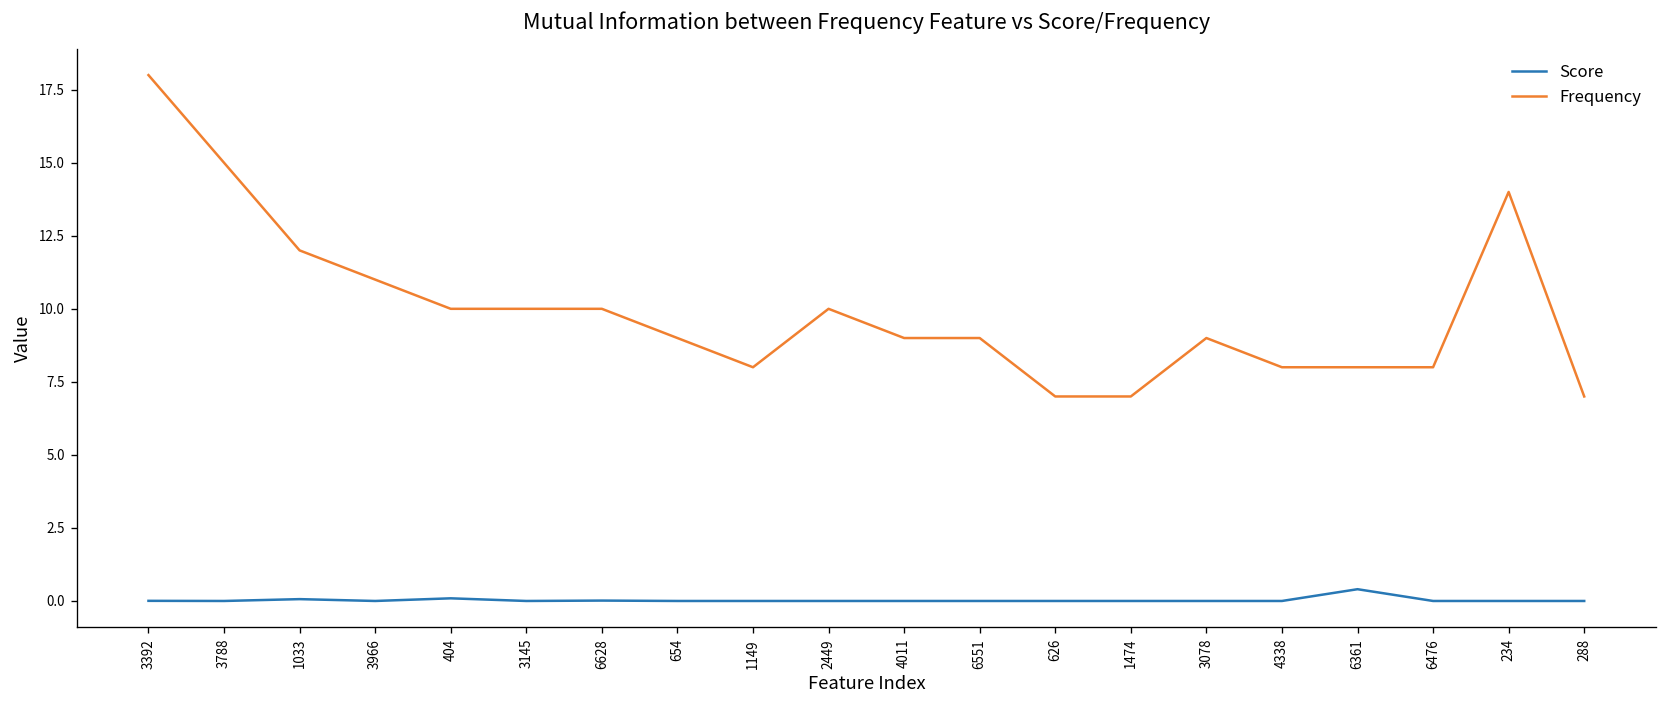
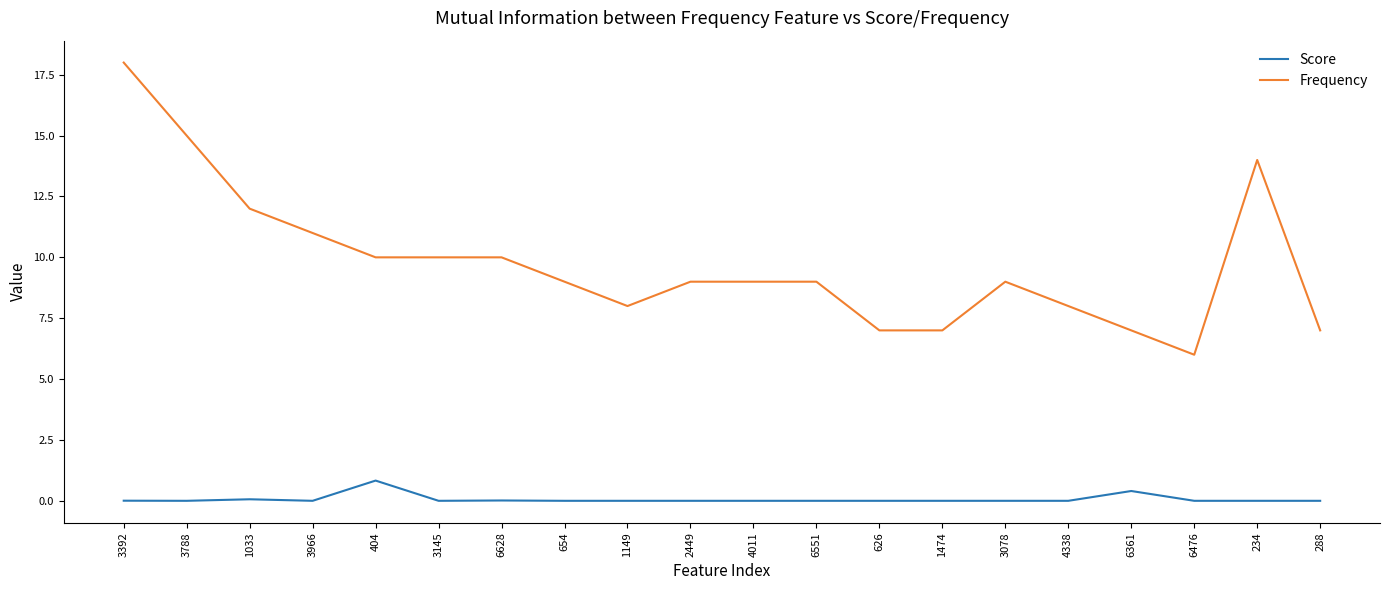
Score, 404: 0.1 -> 0.8
Frequency, 2449: 10 -> 9
Frequency, 6361: 8 -> 7
Frequency, 6476: 8 -> 6
